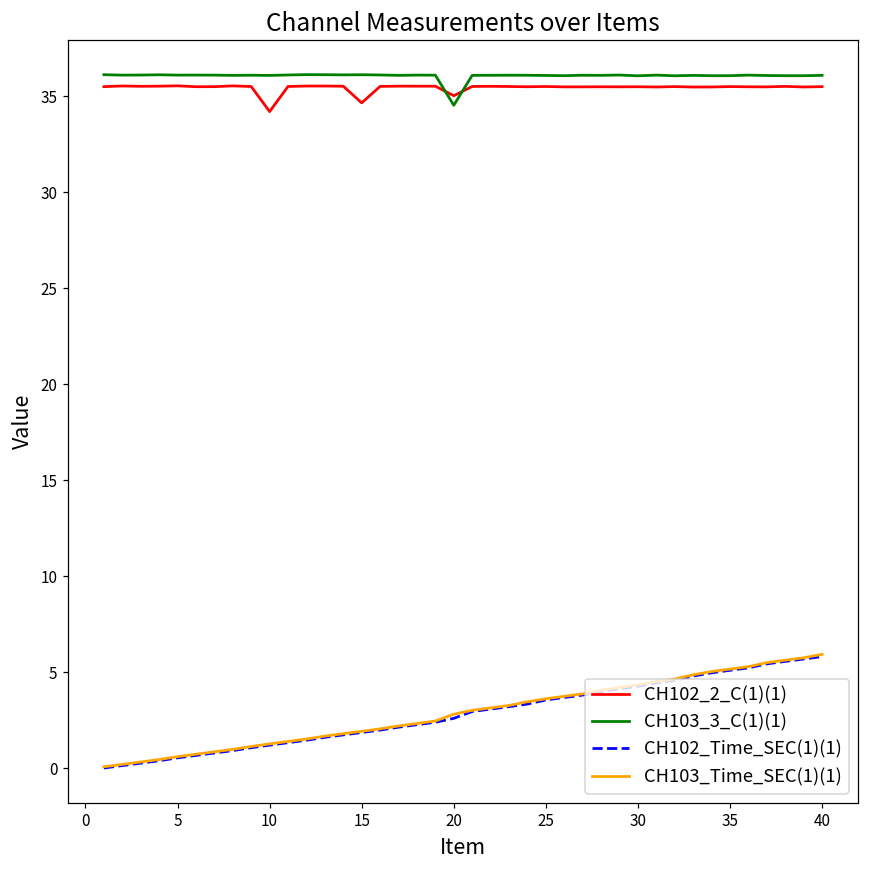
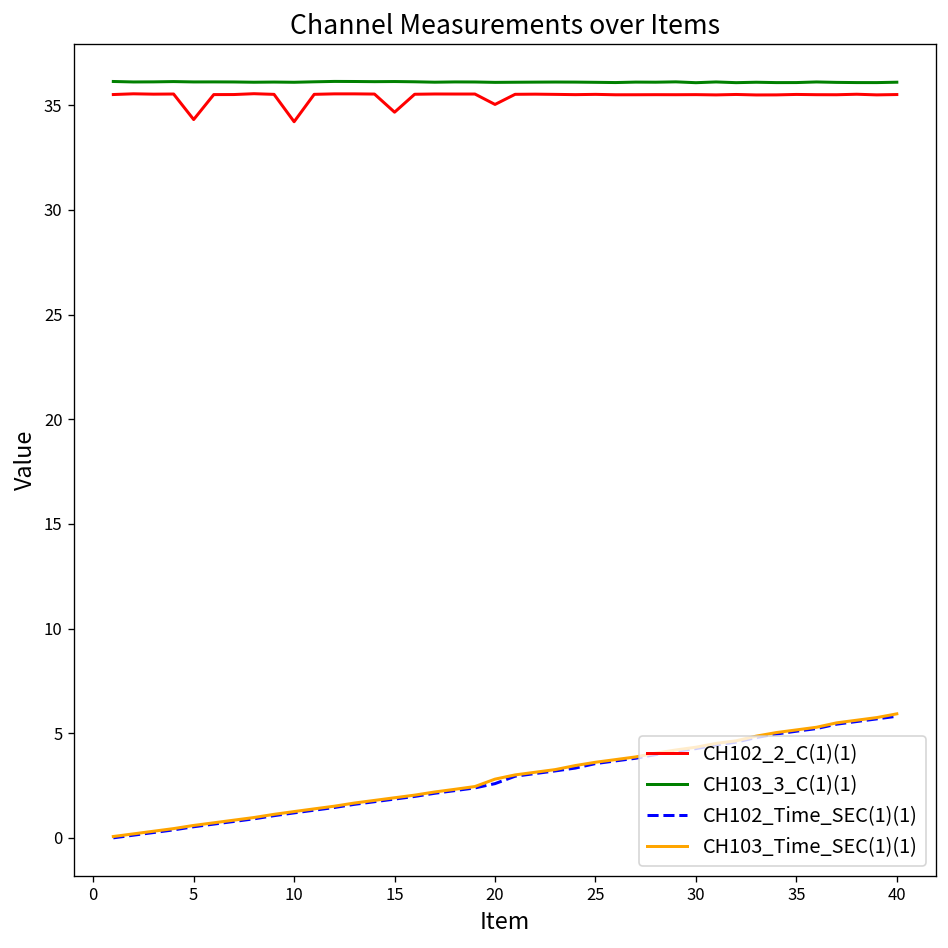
CH102_2_C(1)(1), 5: 35.6 -> 34.3
CH103_3_C(1)(1), 20: 34.5 -> 36.1
